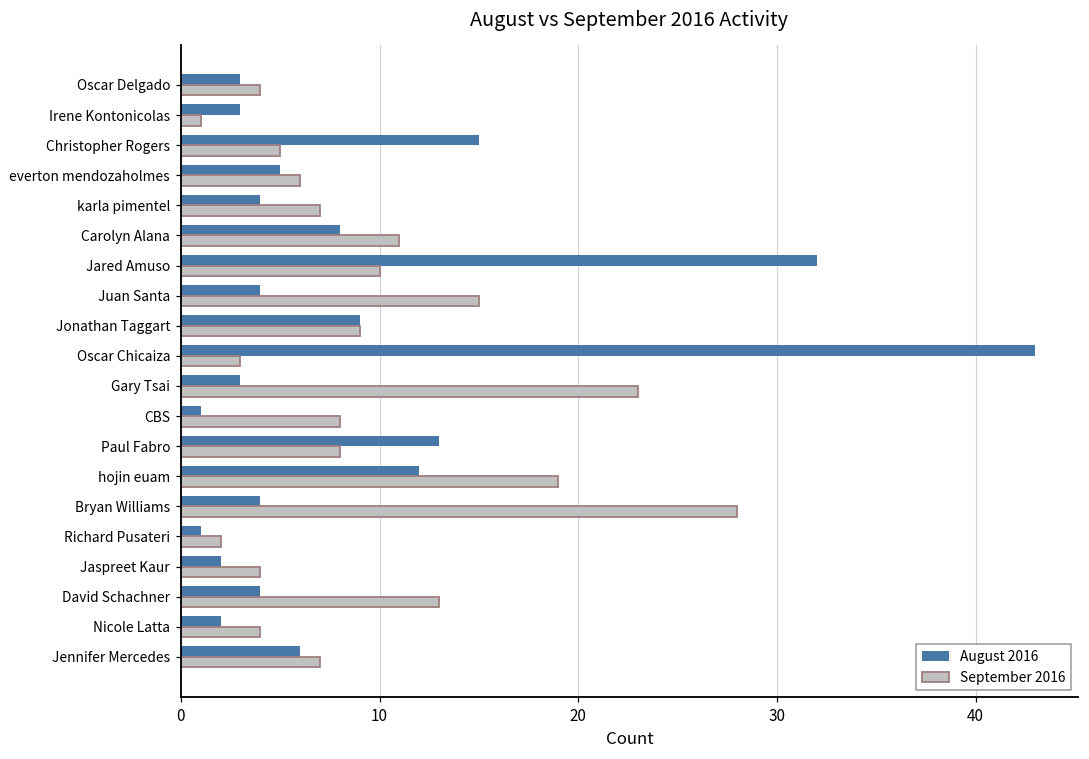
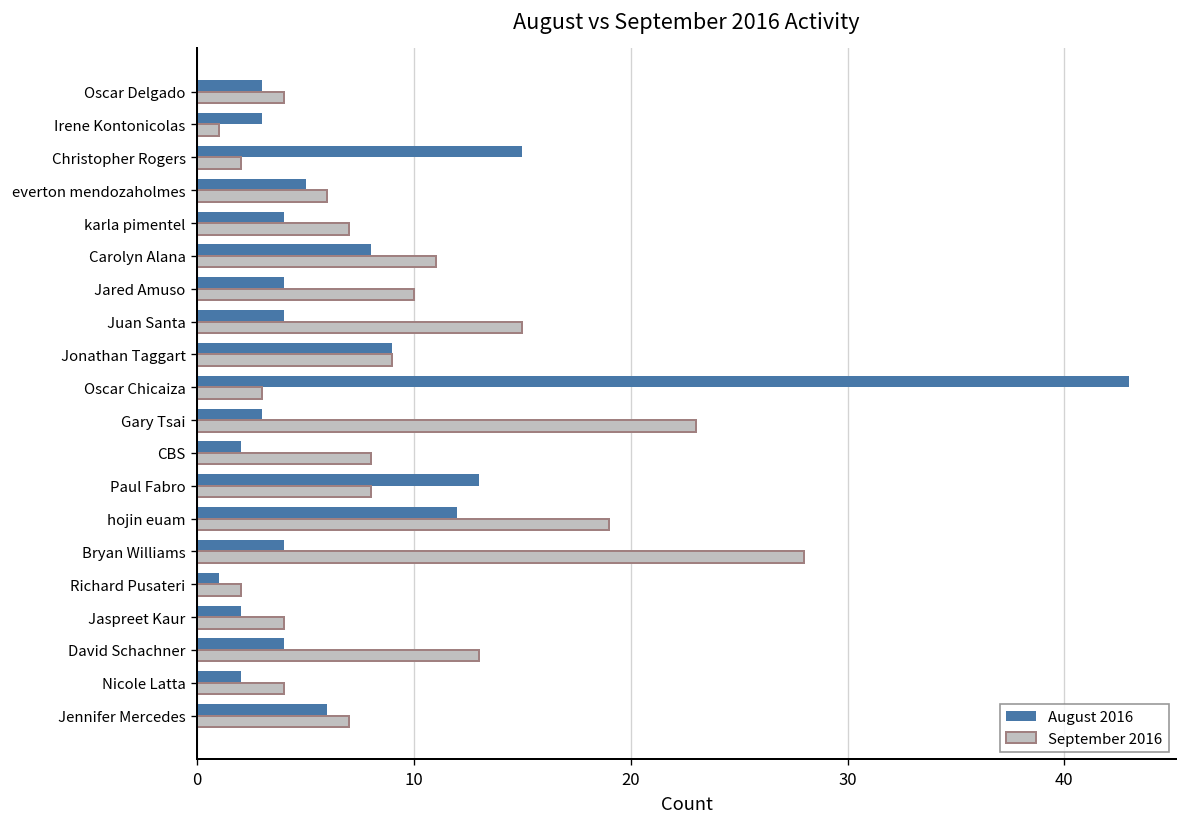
September 2016, Christopher Rogers: 5 -> 2
August 2016, Jared Amuso: 32 -> 4
August 2016, CBS: 1 -> 2
